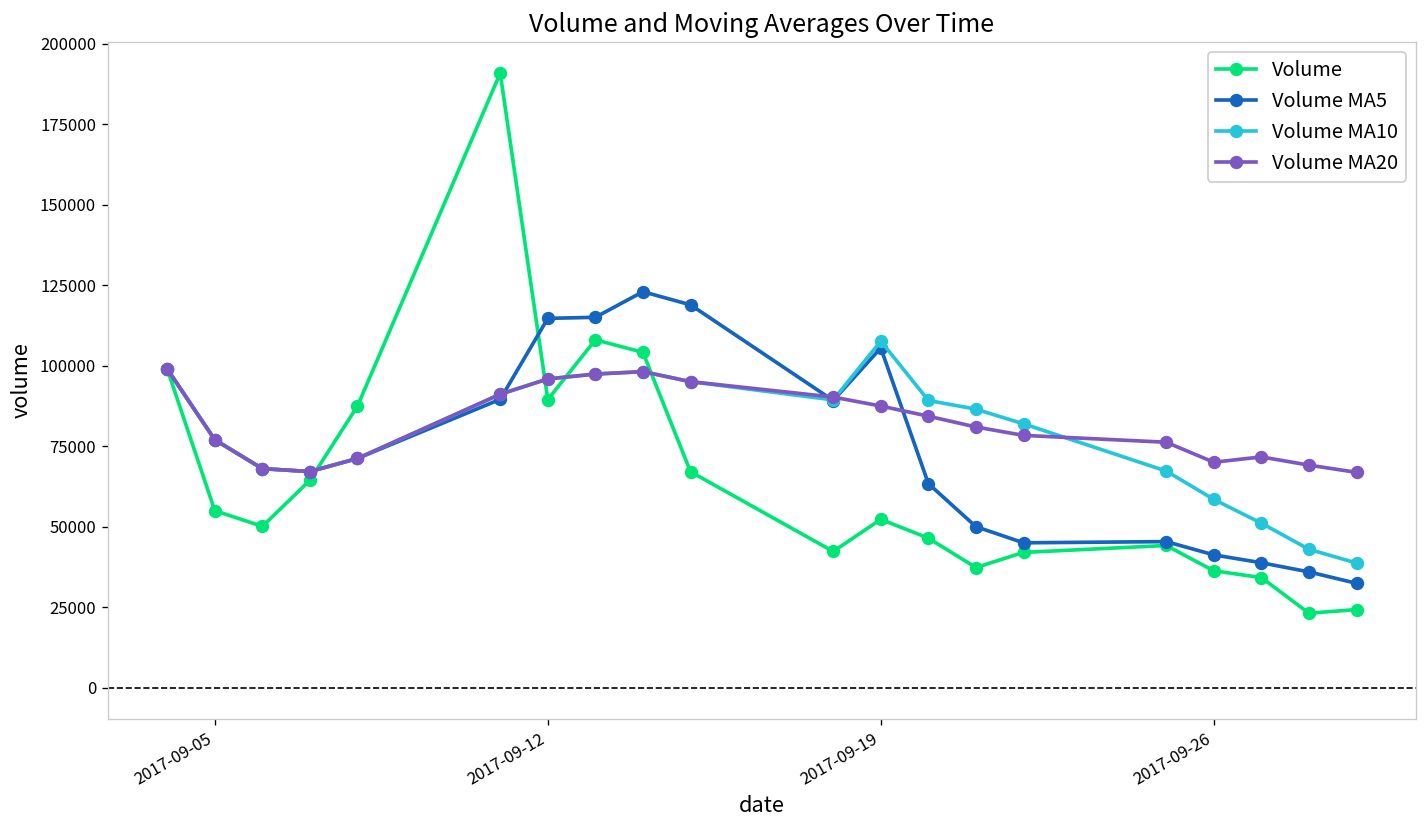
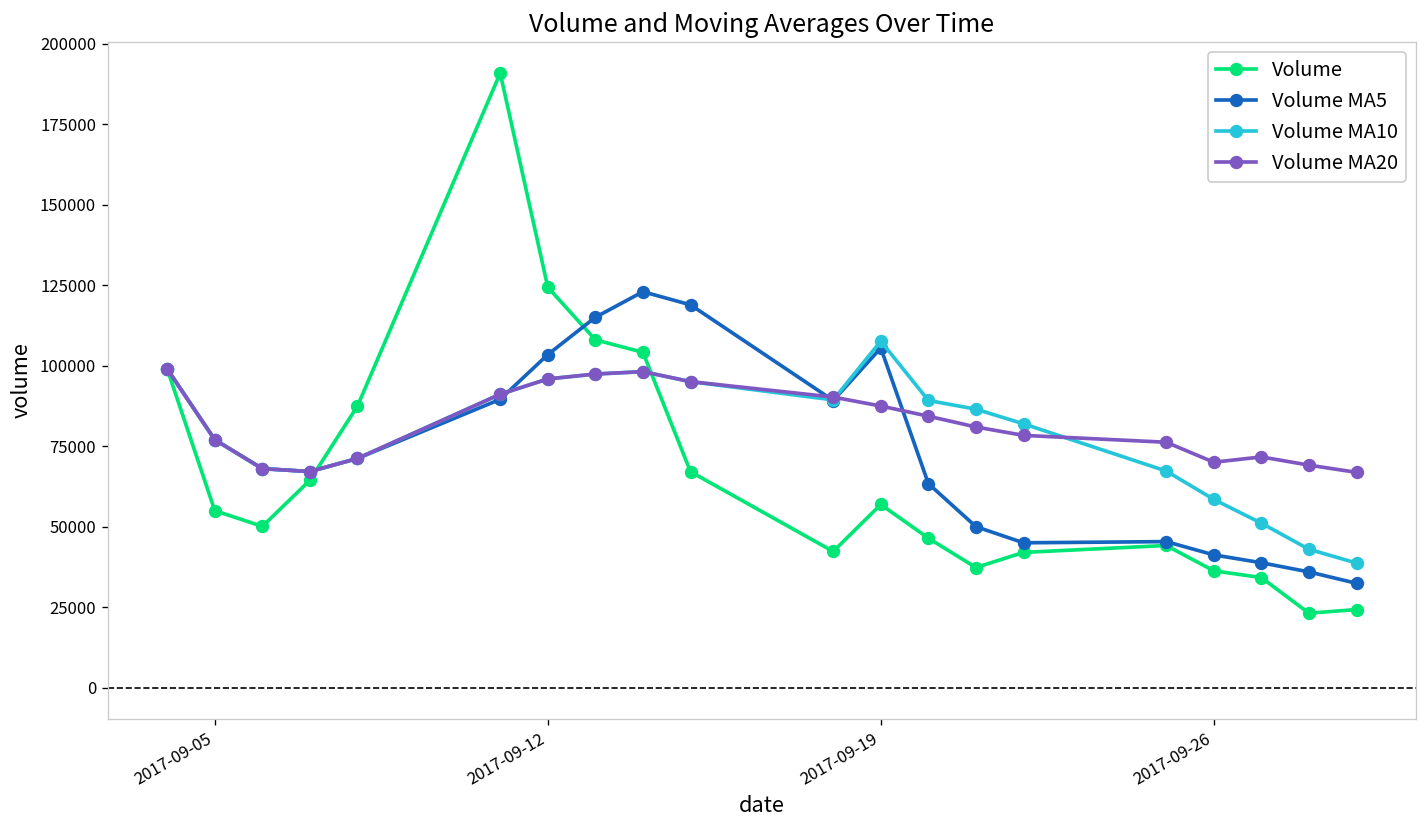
Volume, 2017-09-12: 90000 -> 124000
Volume MA5, 2017-09-12: 115000 -> 104000
Volume, 2017-09-19: 52000 -> 57000
